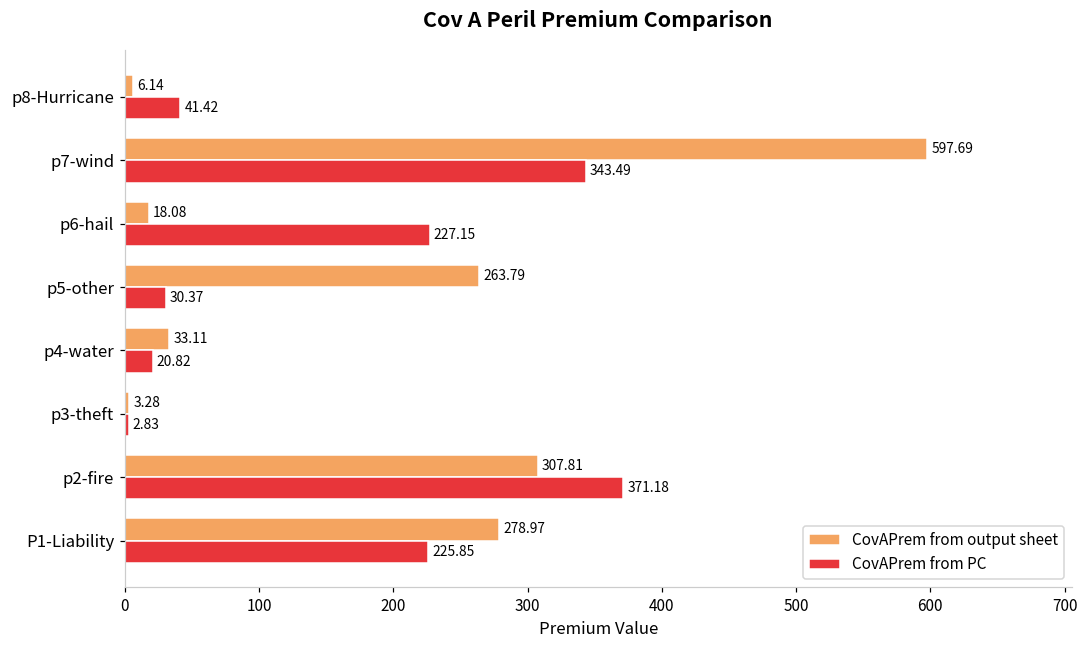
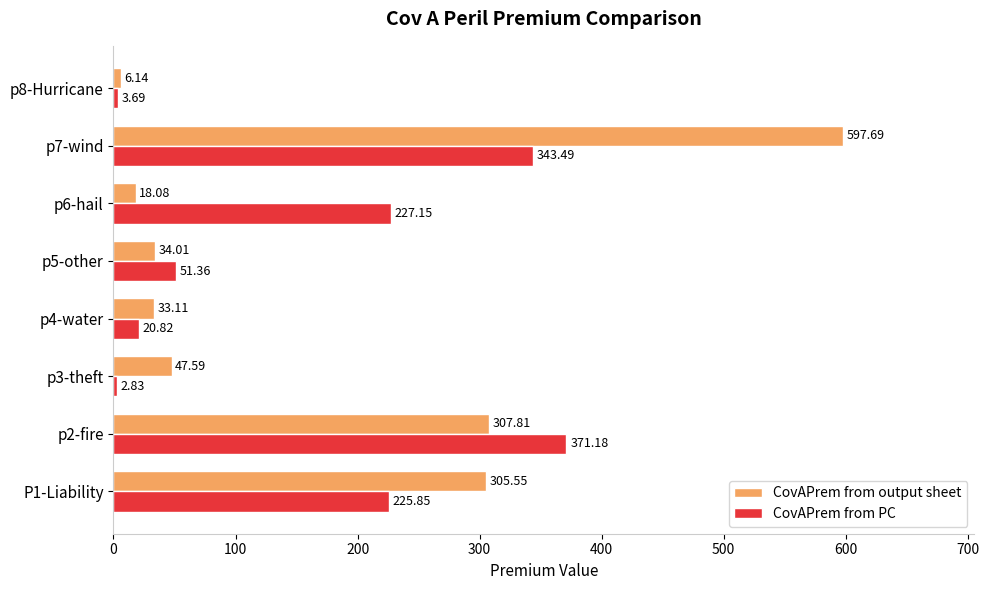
CovAPrem from PC, p8-Hurricane: 41.42 -> 3.69
CovAPrem from output sheet, p5-other: 263.79 -> 34.01
CovAPrem from PC, p5-other: 30.37 -> 51.36
CovAPrem from output sheet, p3-theft: 3.28 -> 47.59
CovAPrem from output sheet, P1-Liability: 278.97 -> 305.55
